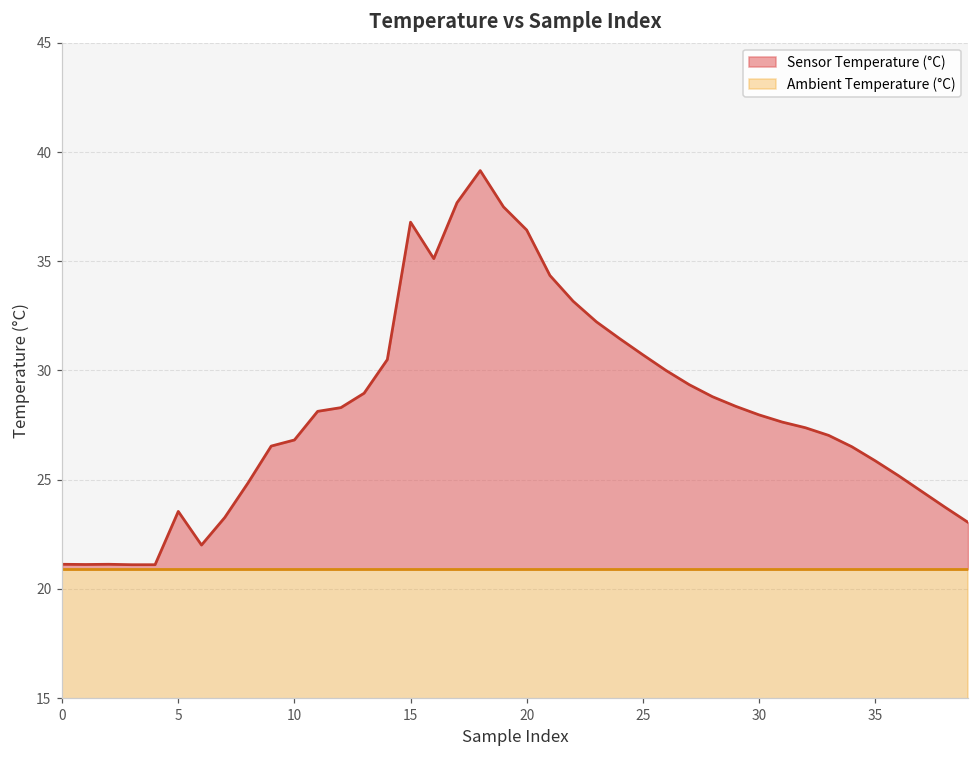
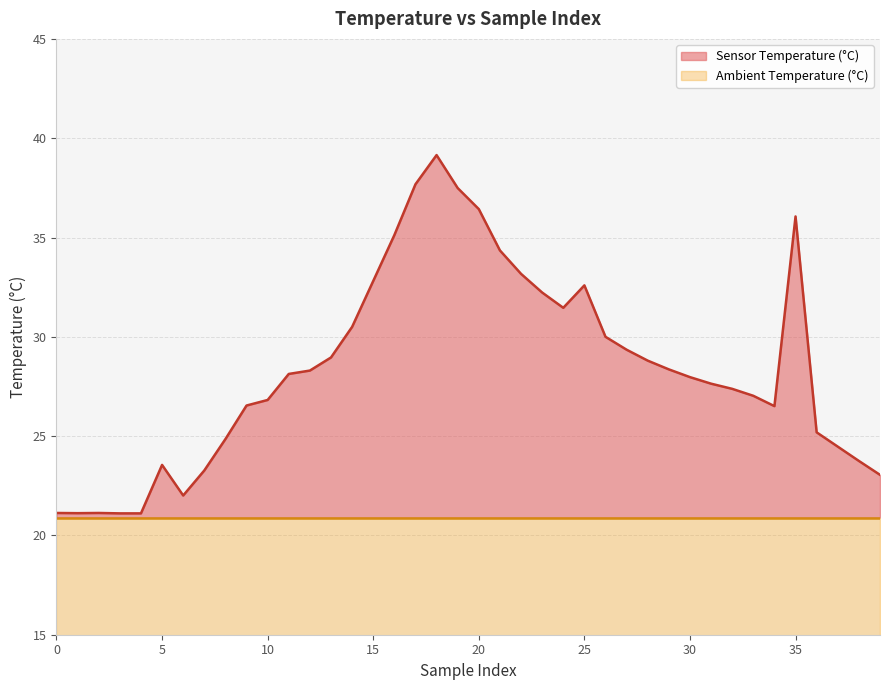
Sensor Temperature (°C), 15: 36.8 -> 32.8
Sensor Temperature (°C), 25: 30.7 -> 32.6
Sensor Temperature (°C), 35: 25.9 -> 36.1
